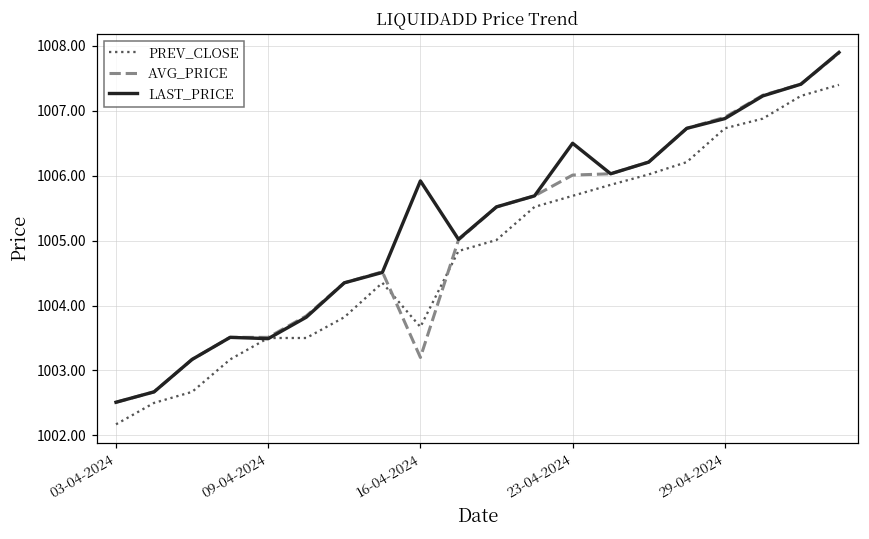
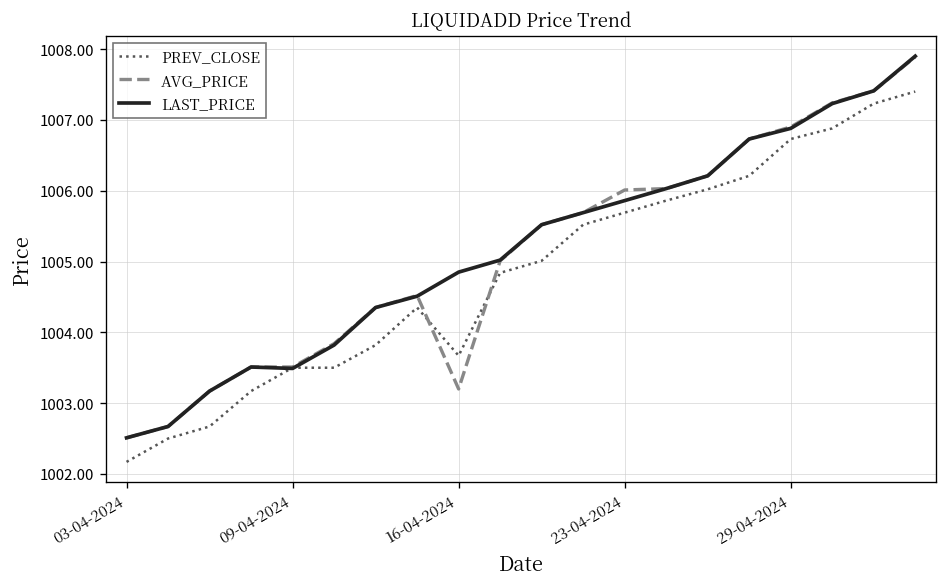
LAST_PRICE, 16-04-2024: 1005.9 -> 1004.9
LAST_PRICE, 23-04-2024: 1006.5 -> 1005.9
